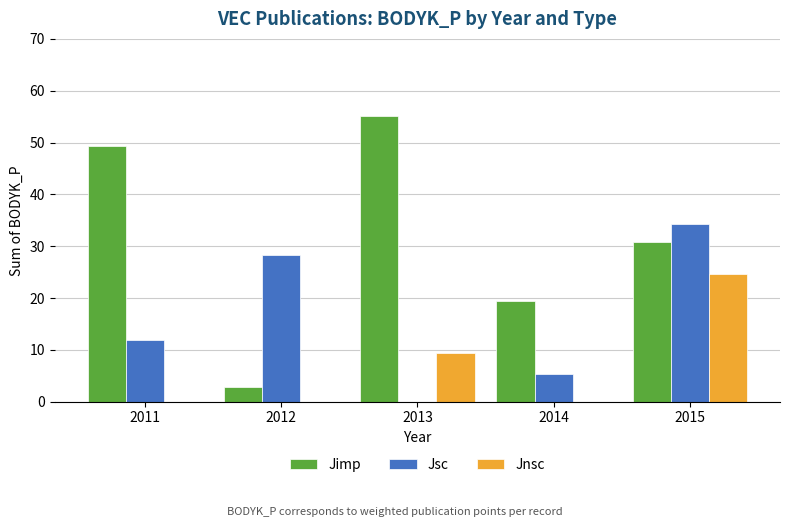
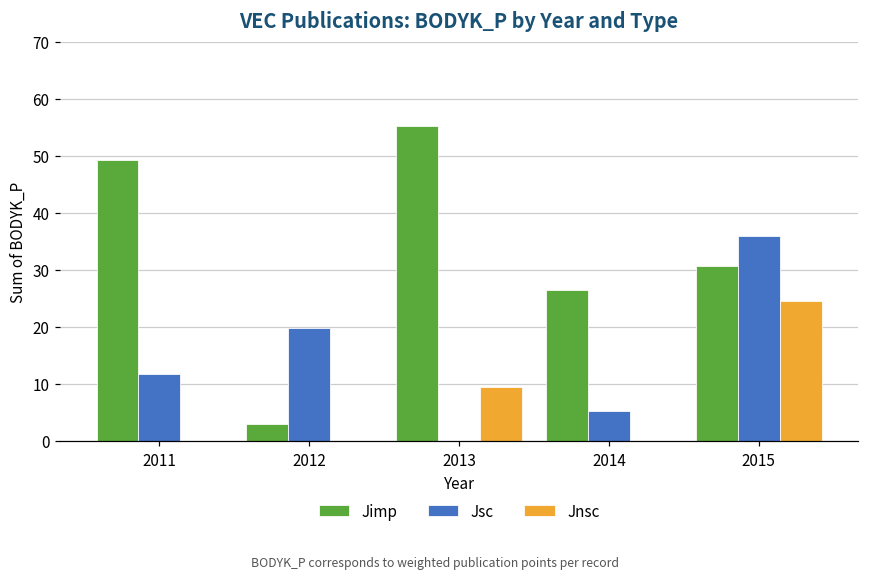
Jsc, 2012: 28 -> 20
Jimp, 2014: 19 -> 26
Jsc, 2015: 34 -> 36
